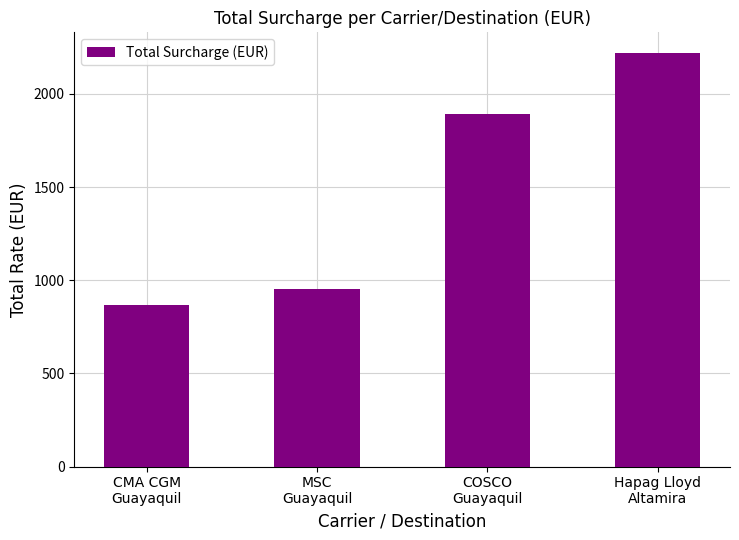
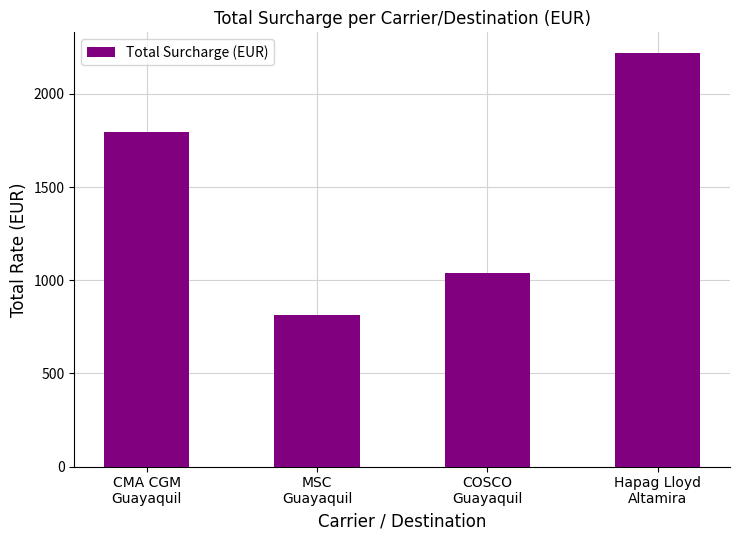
CMA CGM Guayaquil: 870 -> 1800
MSC Guayaquil: 950 -> 820
COSCO Guayaquil: 1890 -> 1040
